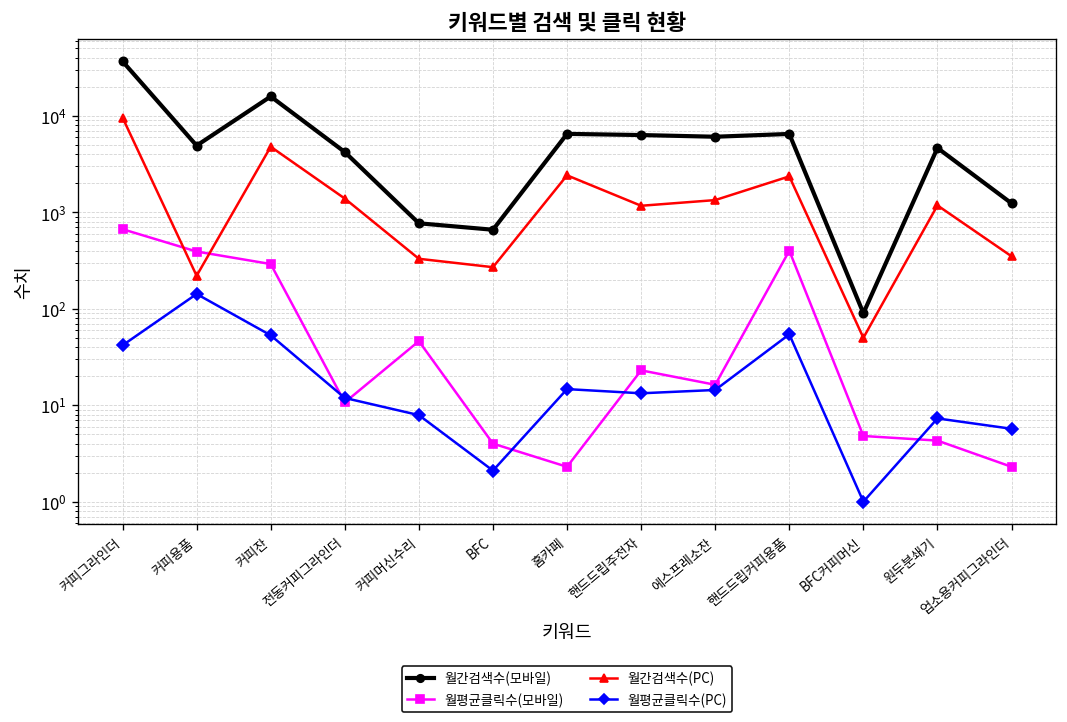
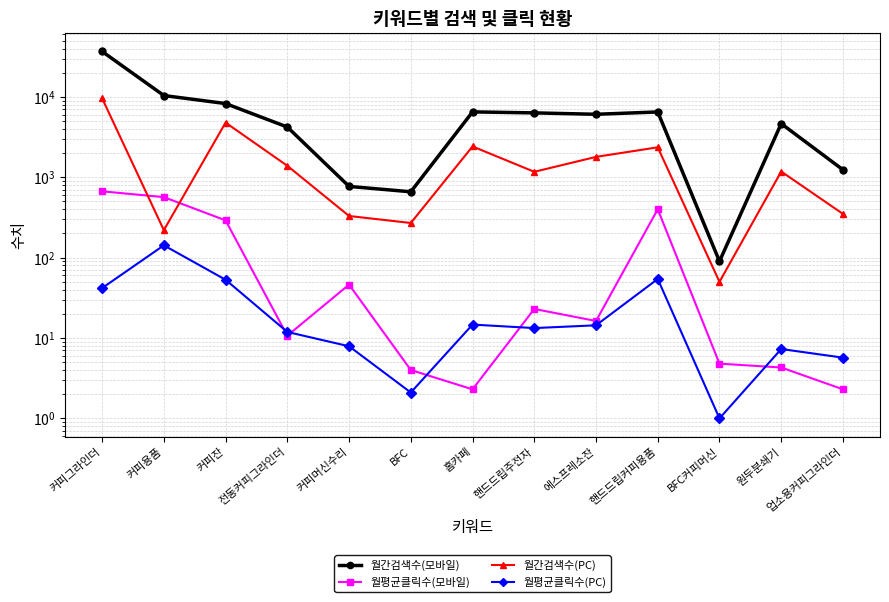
월간검색수(모바일), 커피용품: 5000 -> 10000
월평균클릭수(모바일), 커피용품: 400 -> 600
월간검색수(모바일), 커피잔: 16000 -> 8000
월간검색수(PC), 에스프레소잔: 1300 -> 1800
